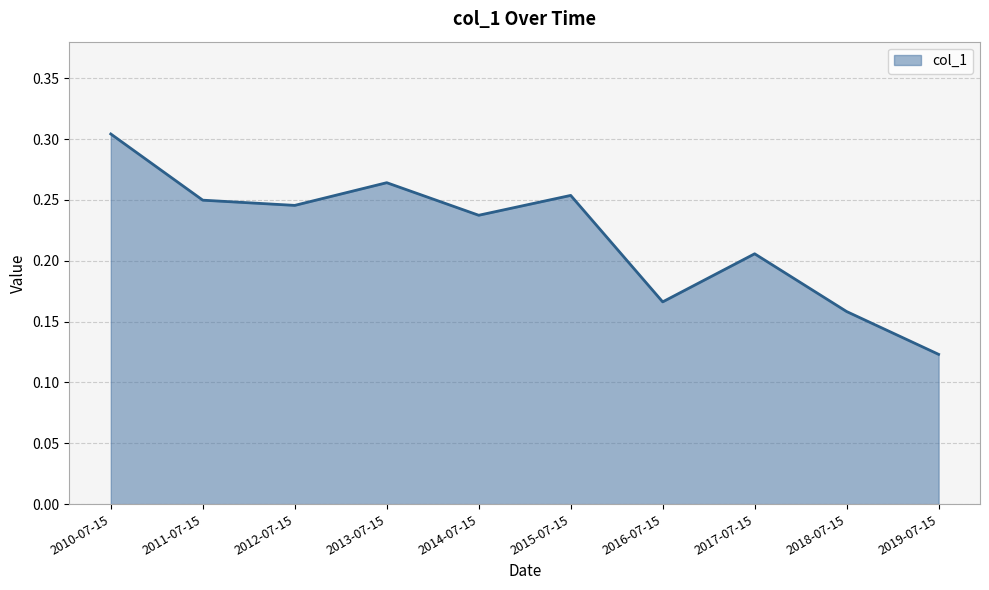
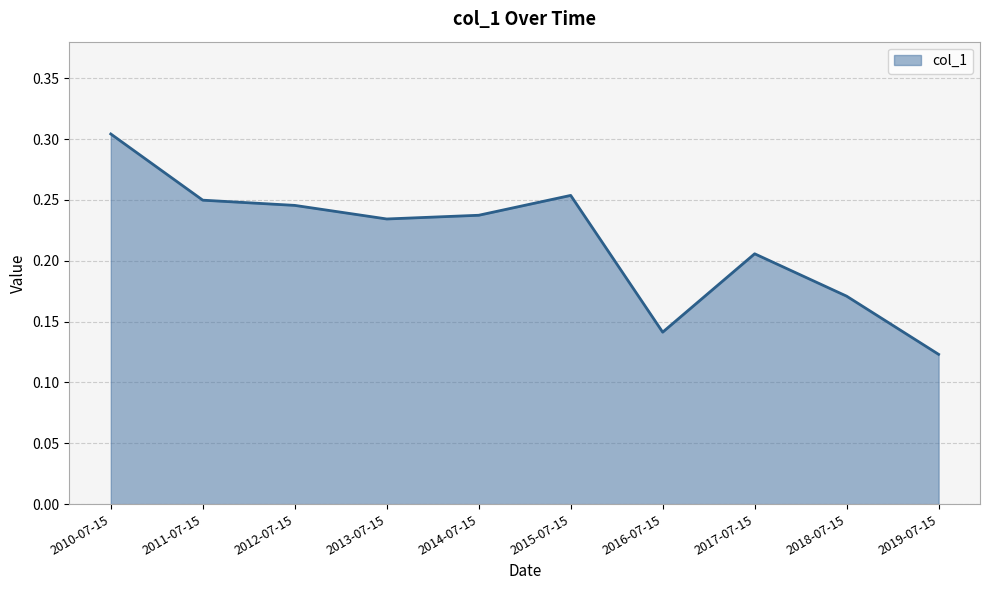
2013-07-15: 0.264 -> 0.234
2016-07-15: 0.166 -> 0.141
2018-07-15: 0.158 -> 0.171
